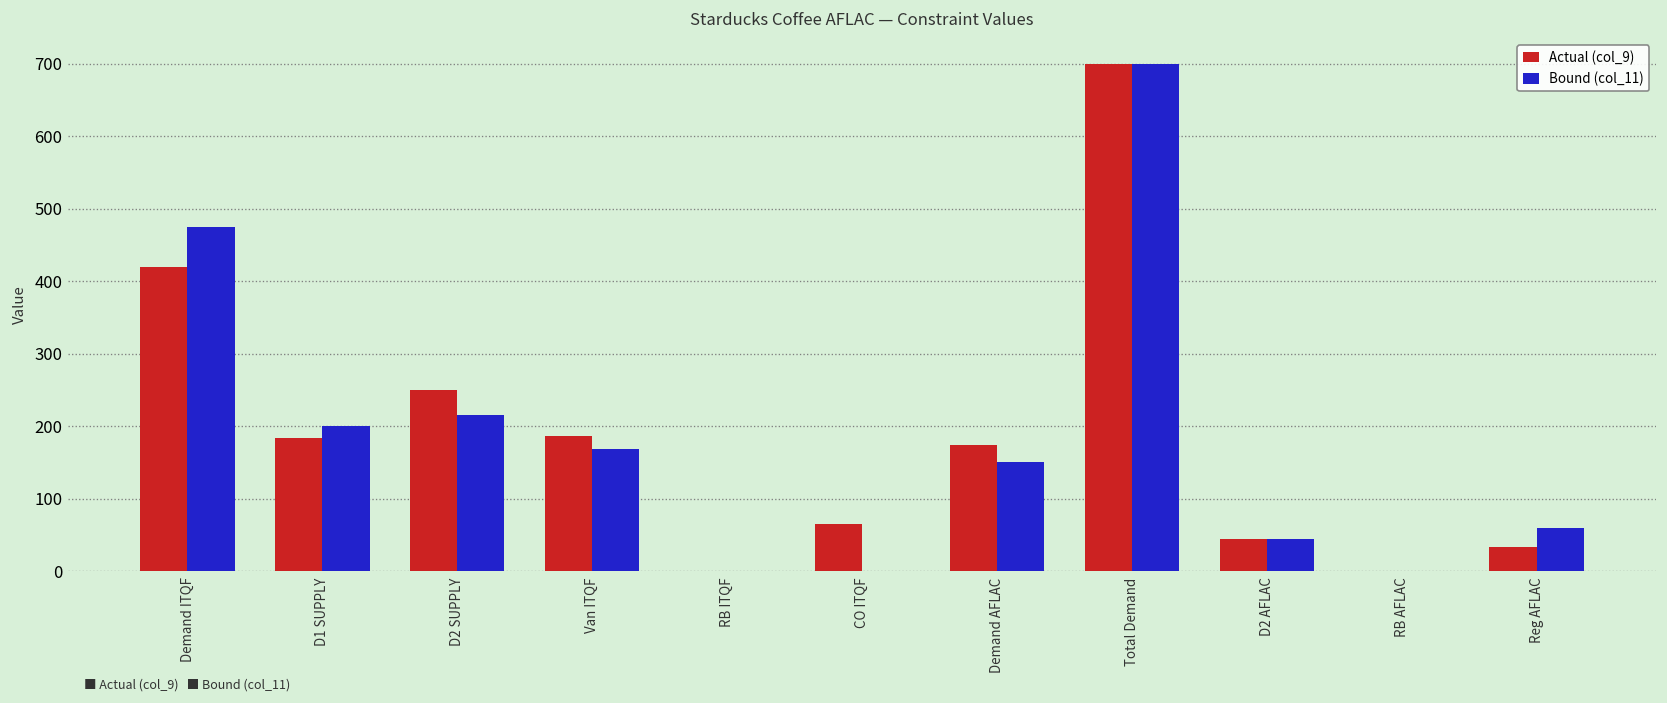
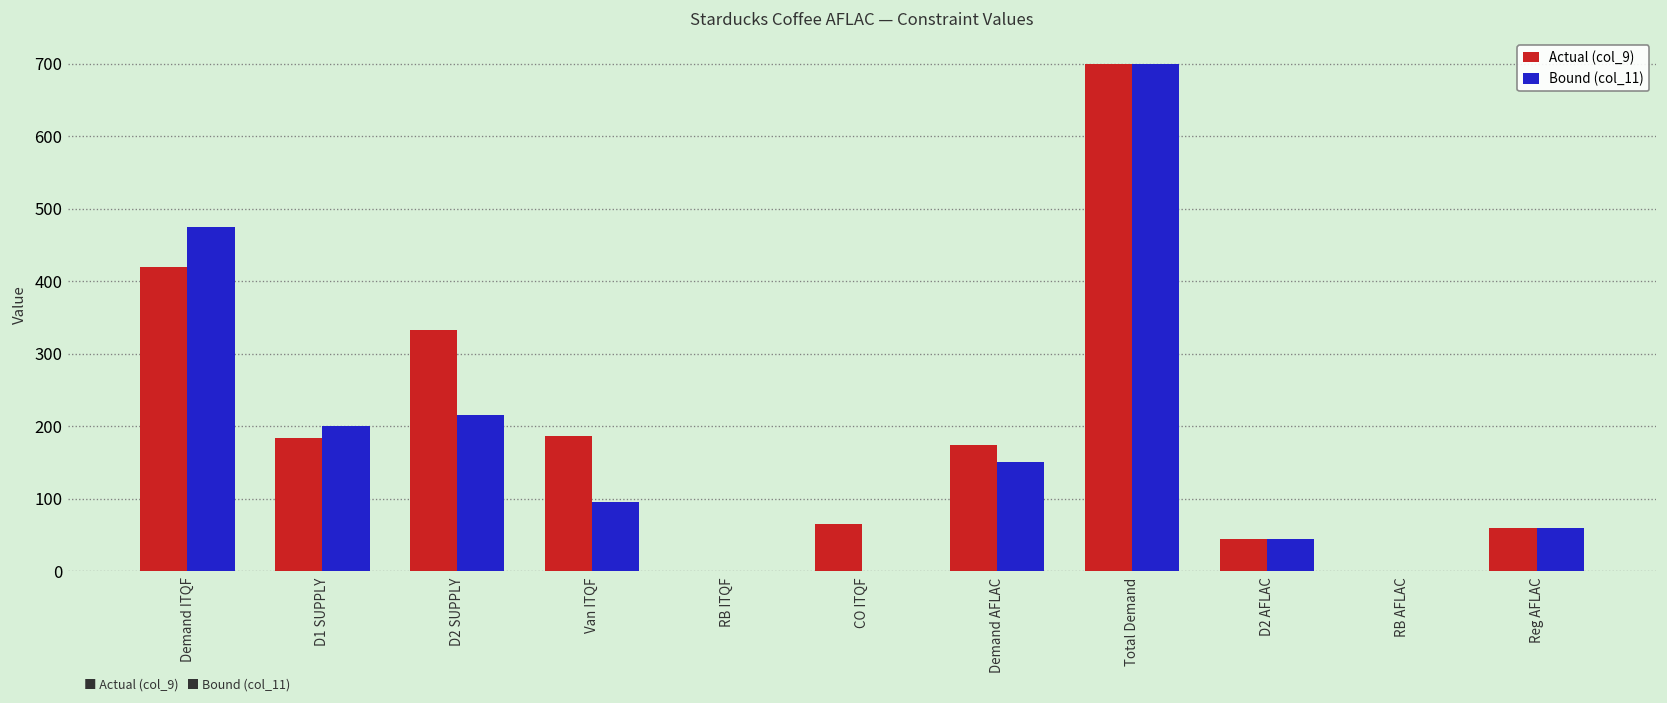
Actual (col_9), D2 SUPPLY: 250 -> 330
Bound (col_11), Van ITQF: 170 -> 100
Actual (col_9), Reg AFLAC: 30 -> 60
